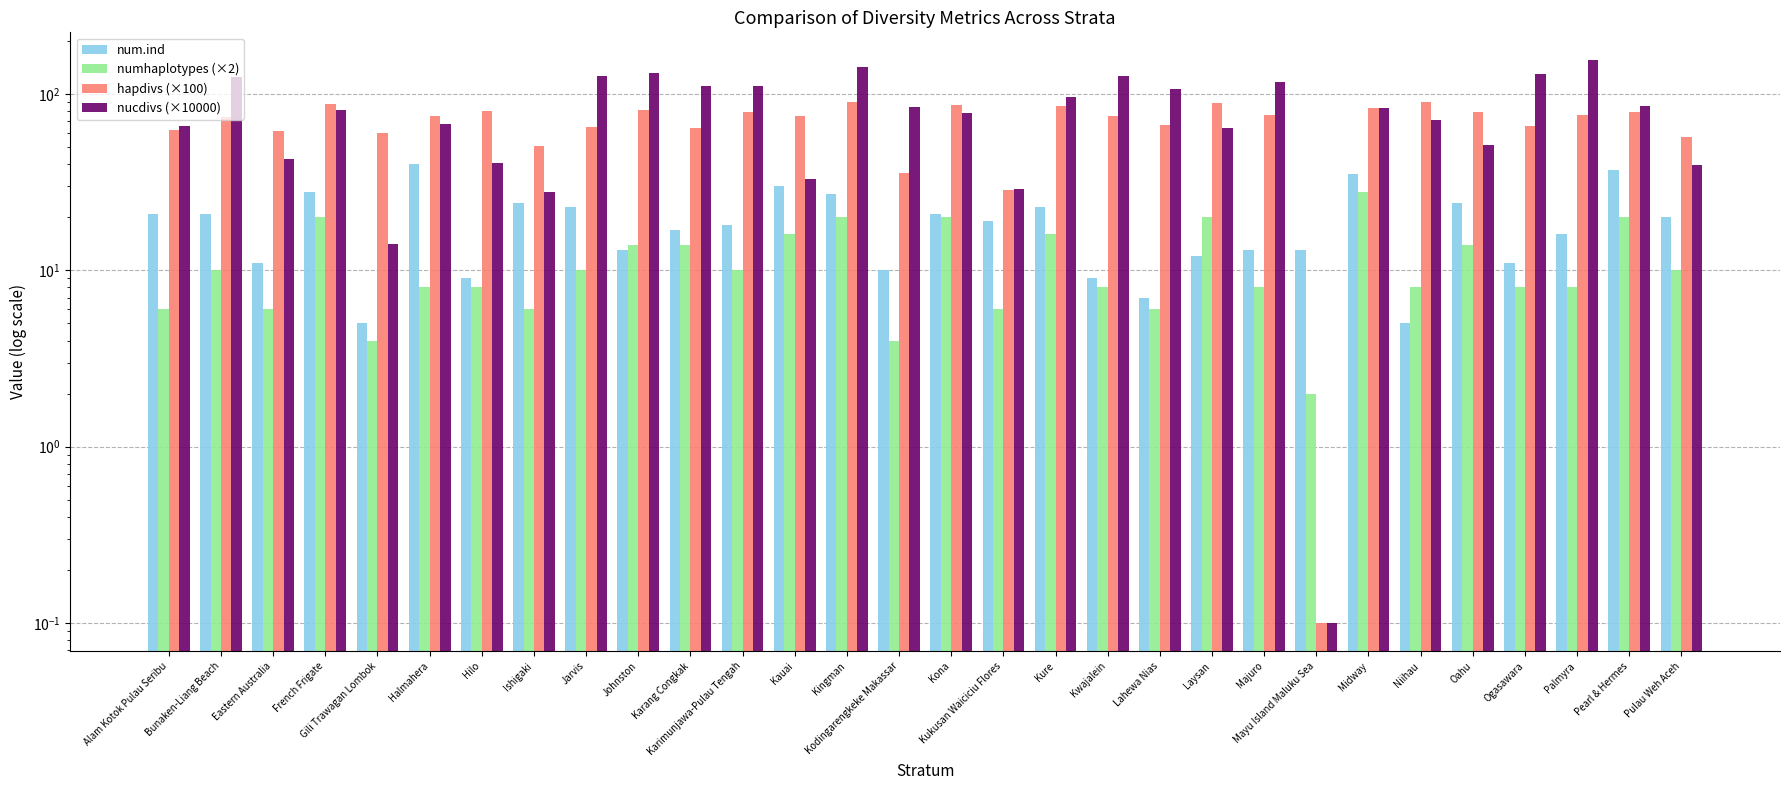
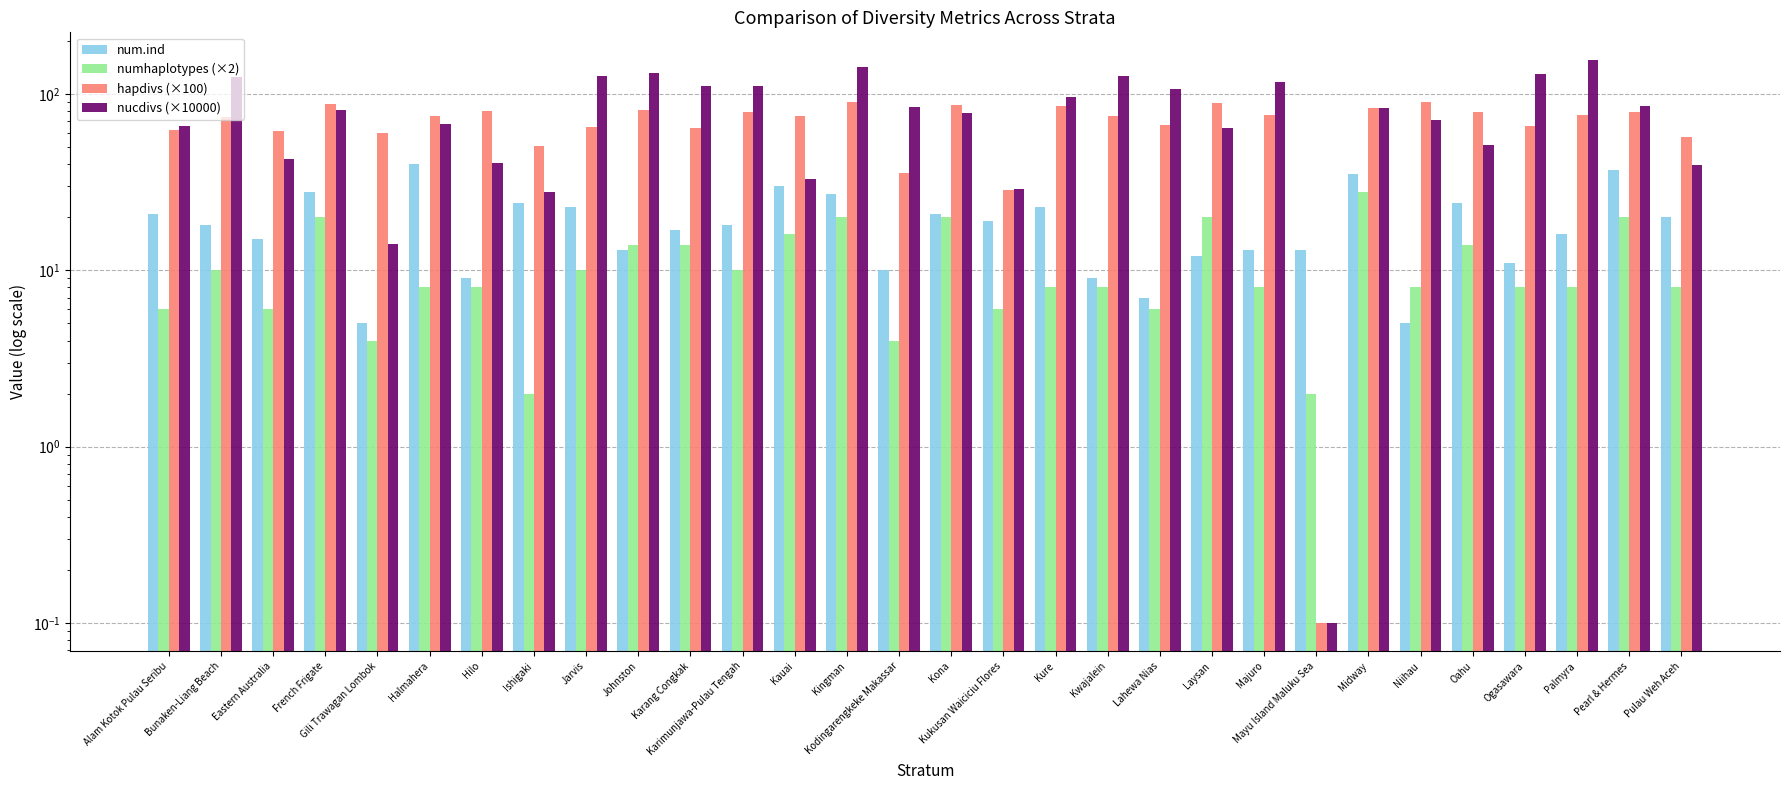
num.ind, Bunaken-Liang Beach: 21 -> 18
num.ind, Eastern Australia: 11 -> 15
numhaplotypes (×2), Ishigaki: 6.0 -> 2.0
numhaplotypes (×2), Kure: 16 -> 8
numhaplotypes (×2), Pulau Weh Aceh: 10 -> 8
